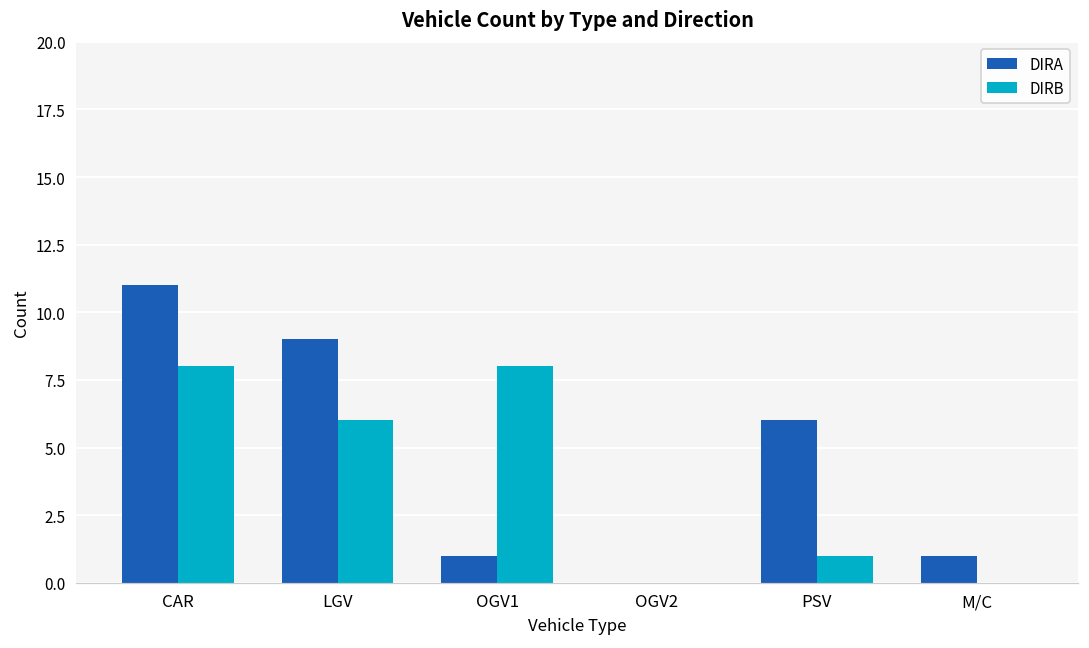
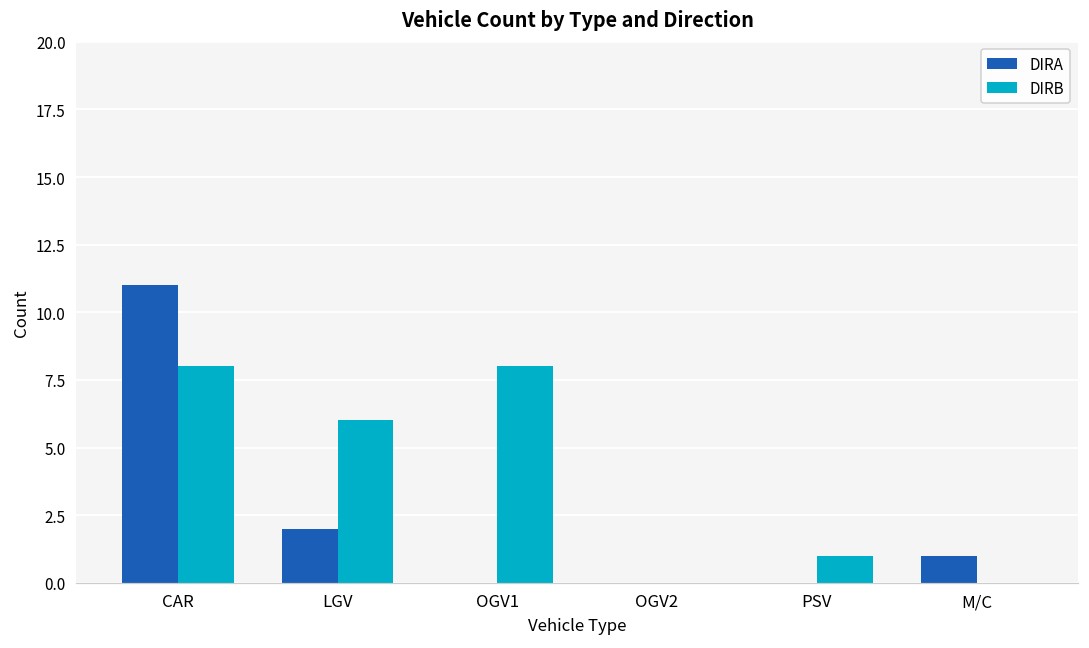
DIRA, LGV: 9 -> 2
DIRA, OGV1: 1 -> 0
DIRA, PSV: 6 -> 0
